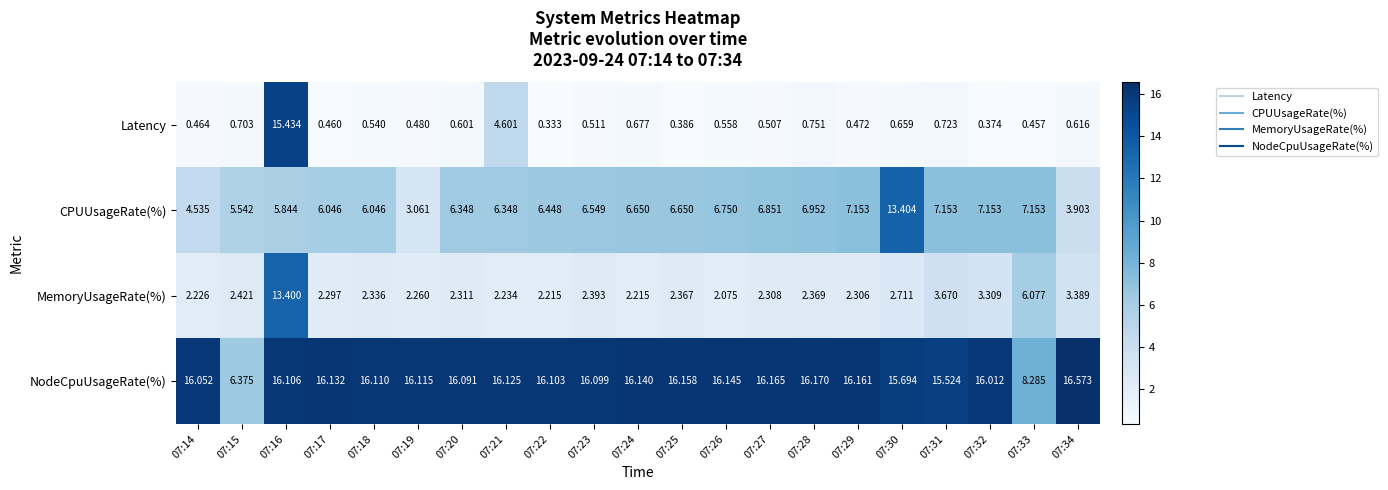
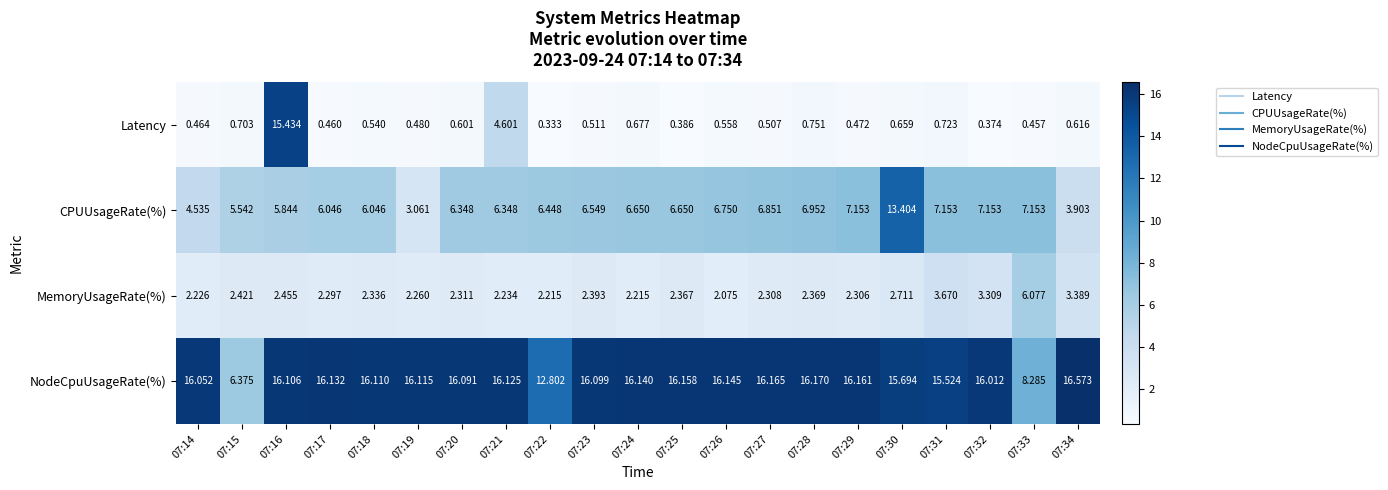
MemoryUsageRate(%), 07:16: 13.400 -> 2.455
NodeCpuUsageRate(%), 07:22: 16.103 -> 12.802
